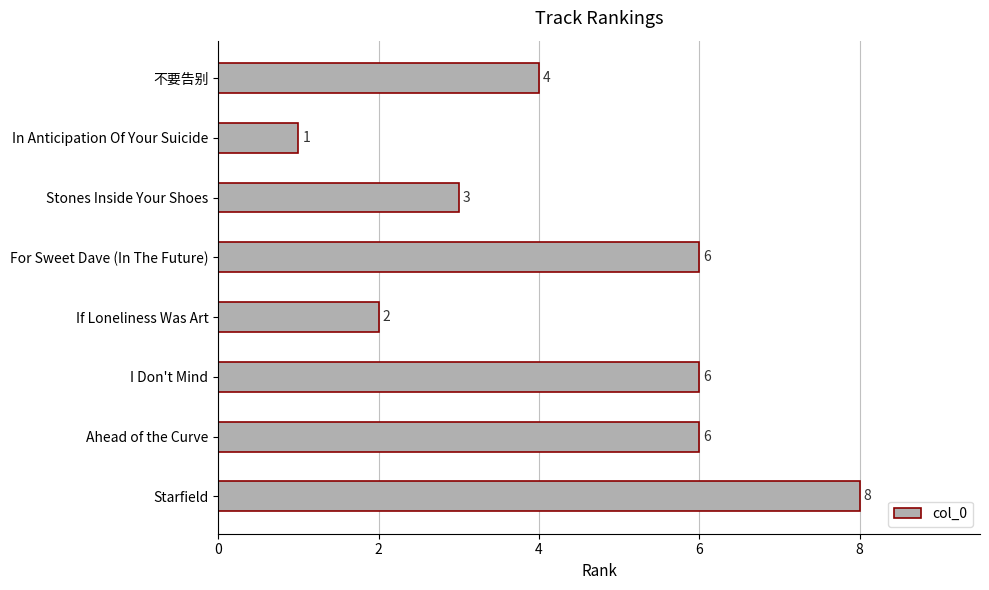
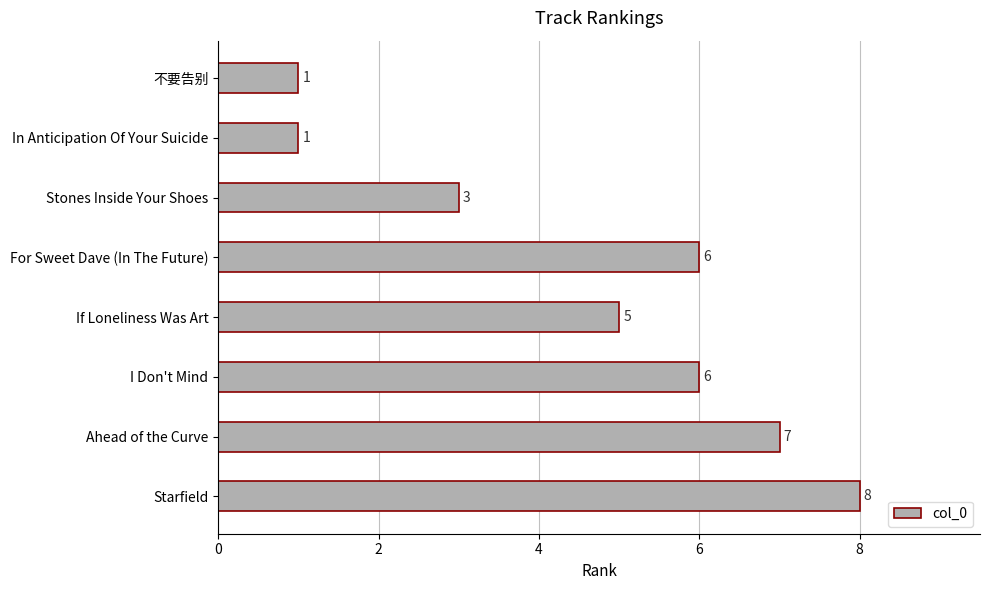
不要告别: 4 -> 1
If Loneliness Was Art: 2 -> 5
Ahead of the Curve: 6 -> 7
